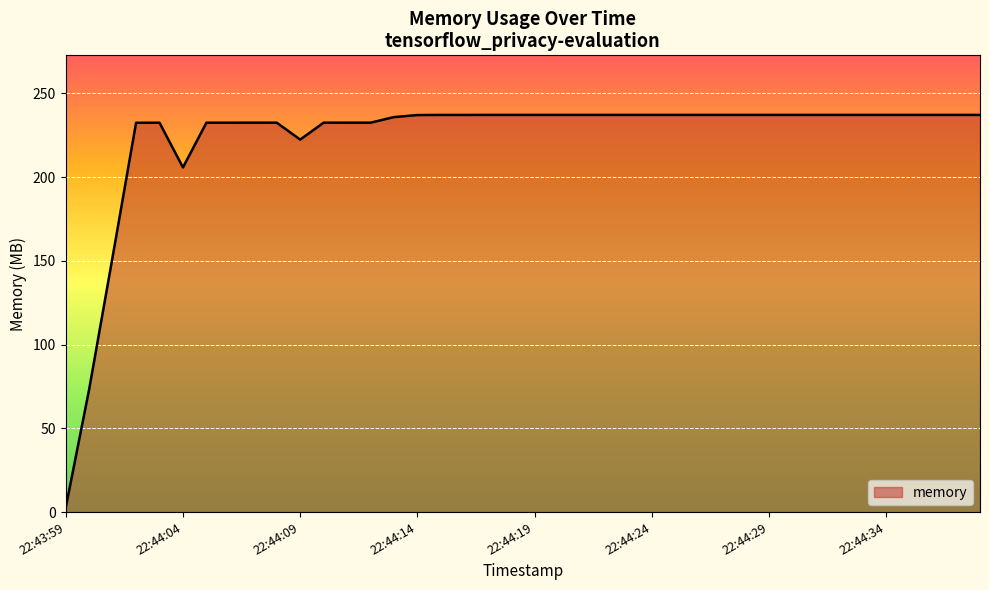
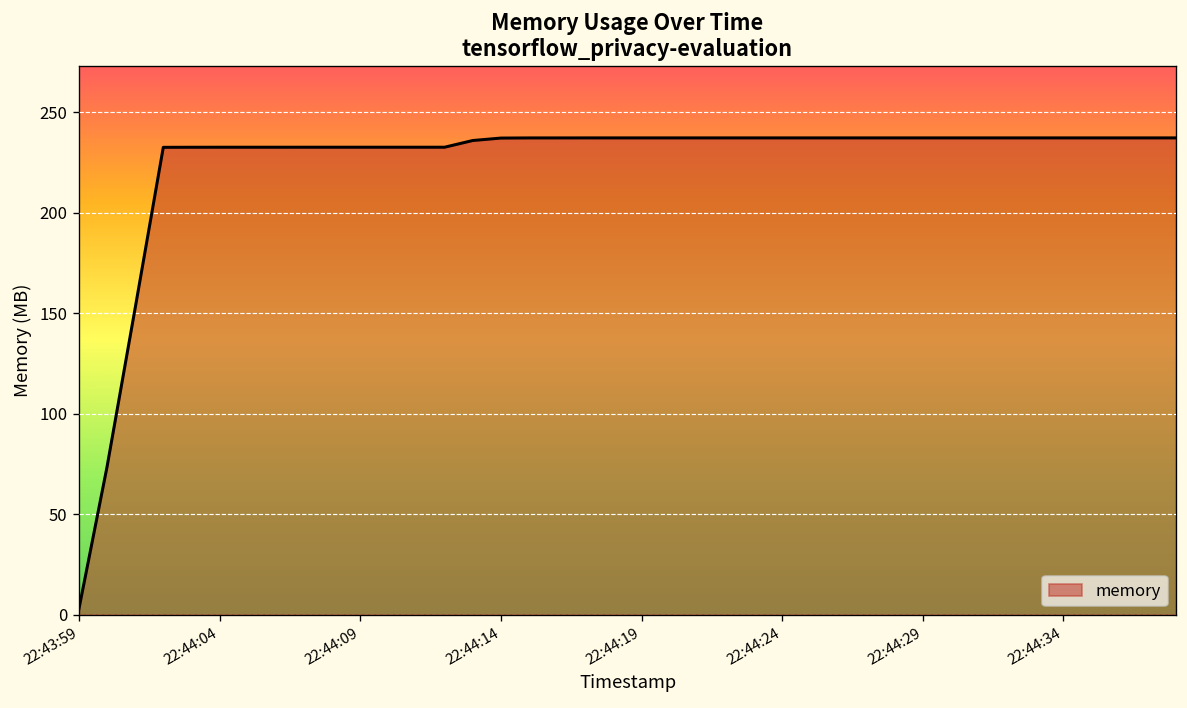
22:44:04: 206 -> 233
22:44:09: 222 -> 233
